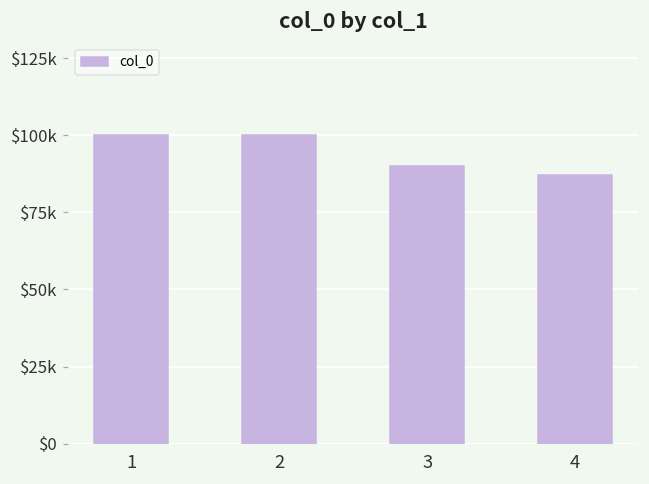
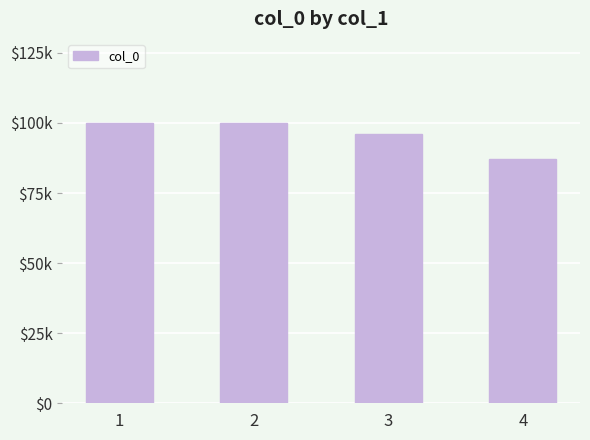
3: $90000 -> $96000
